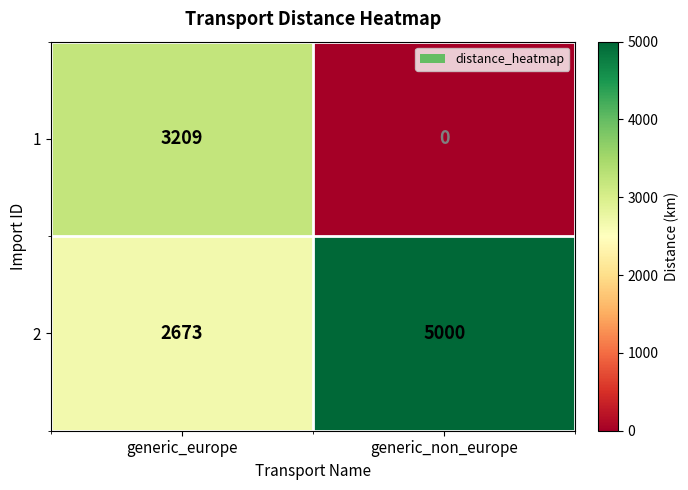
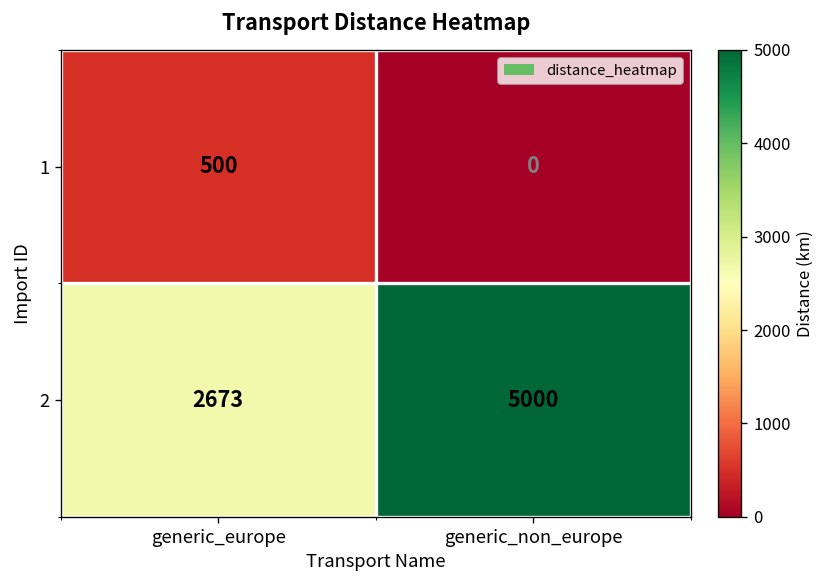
1, generic_europe: 3209 -> 500
